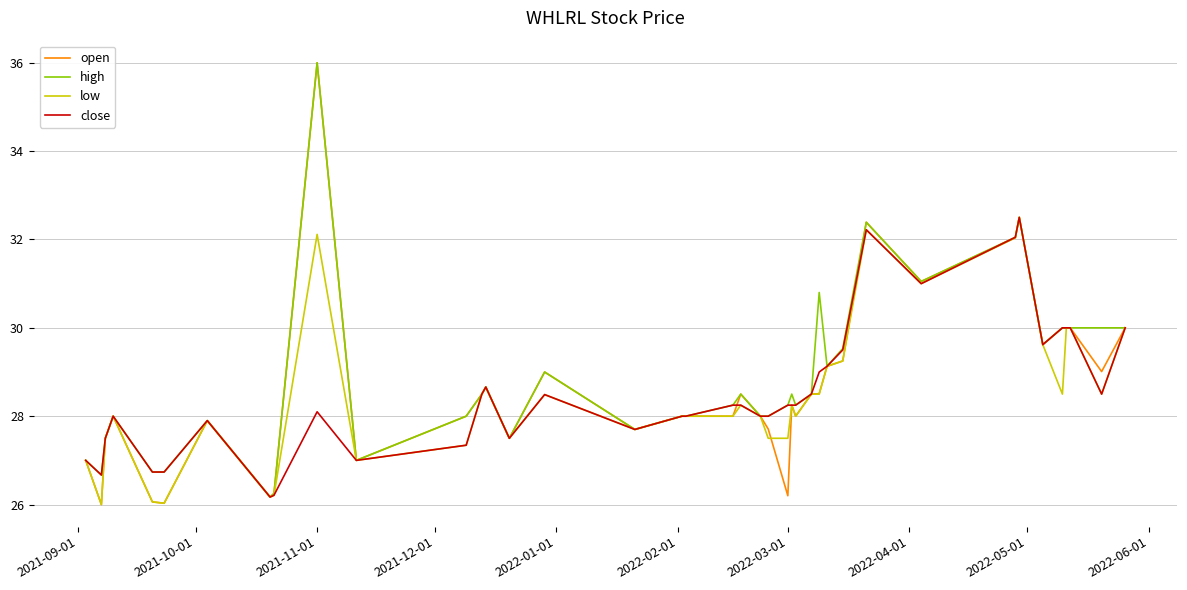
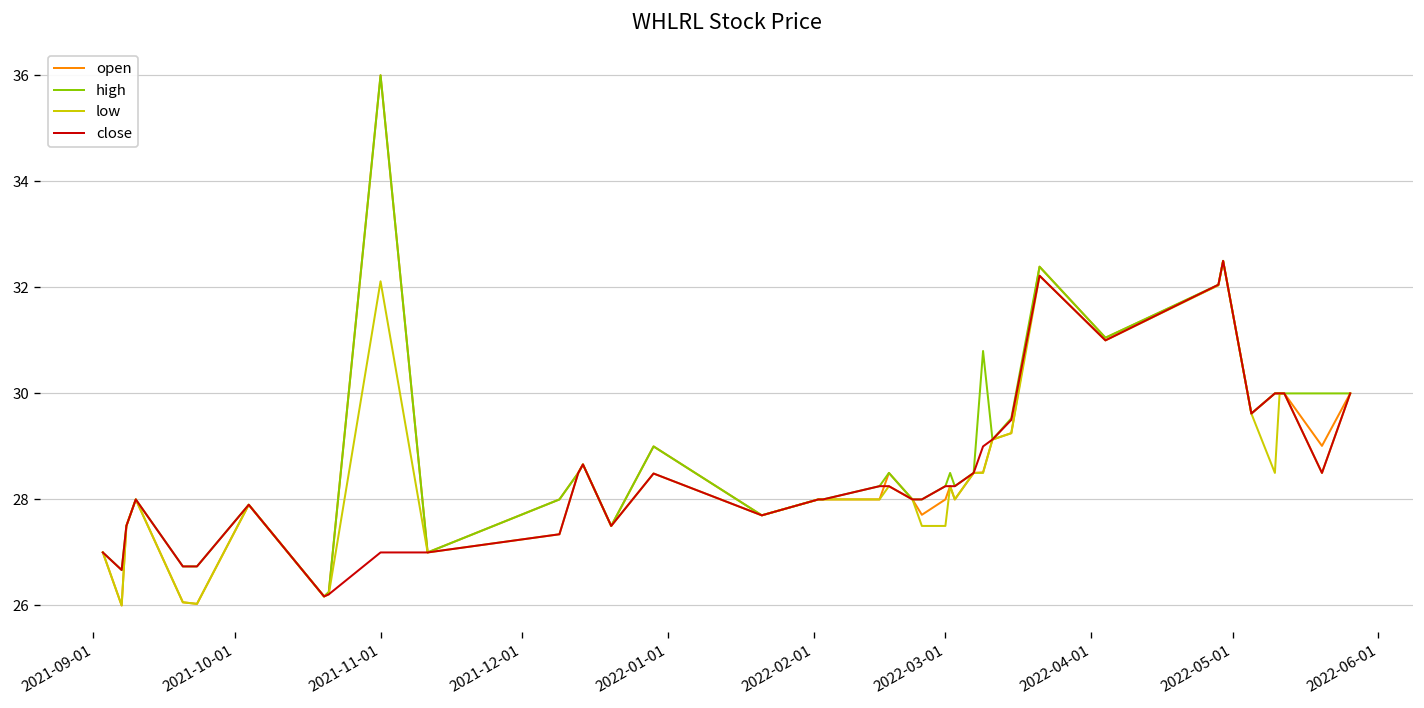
close, 2021-11-01: 28.1 -> 27.0
open, 2022-03-01: 26.2 -> 28.0
